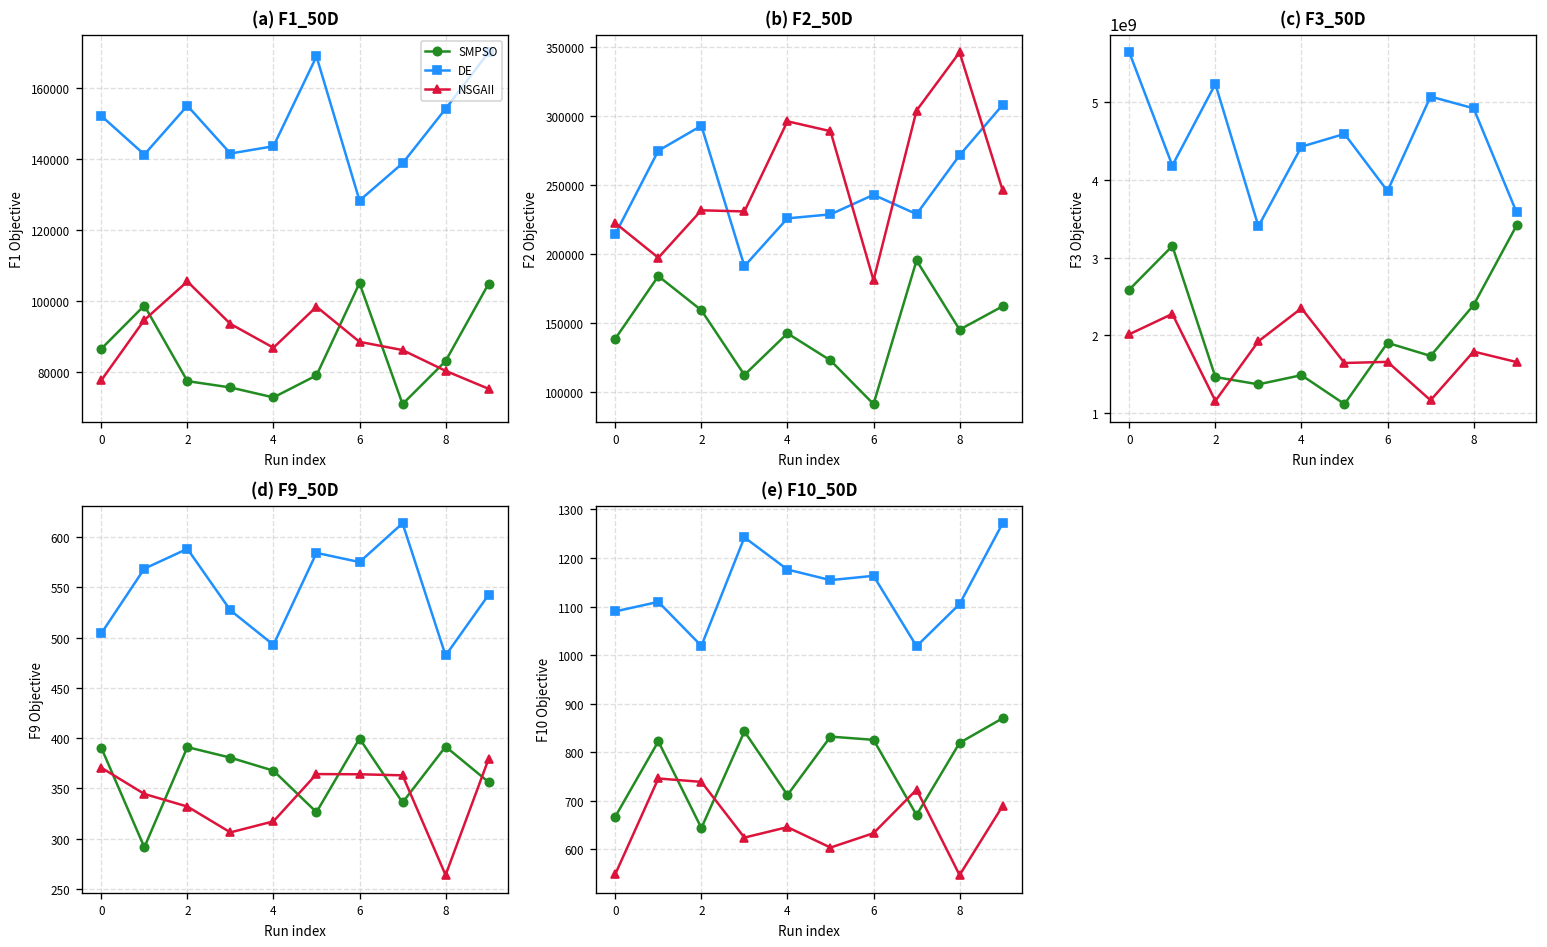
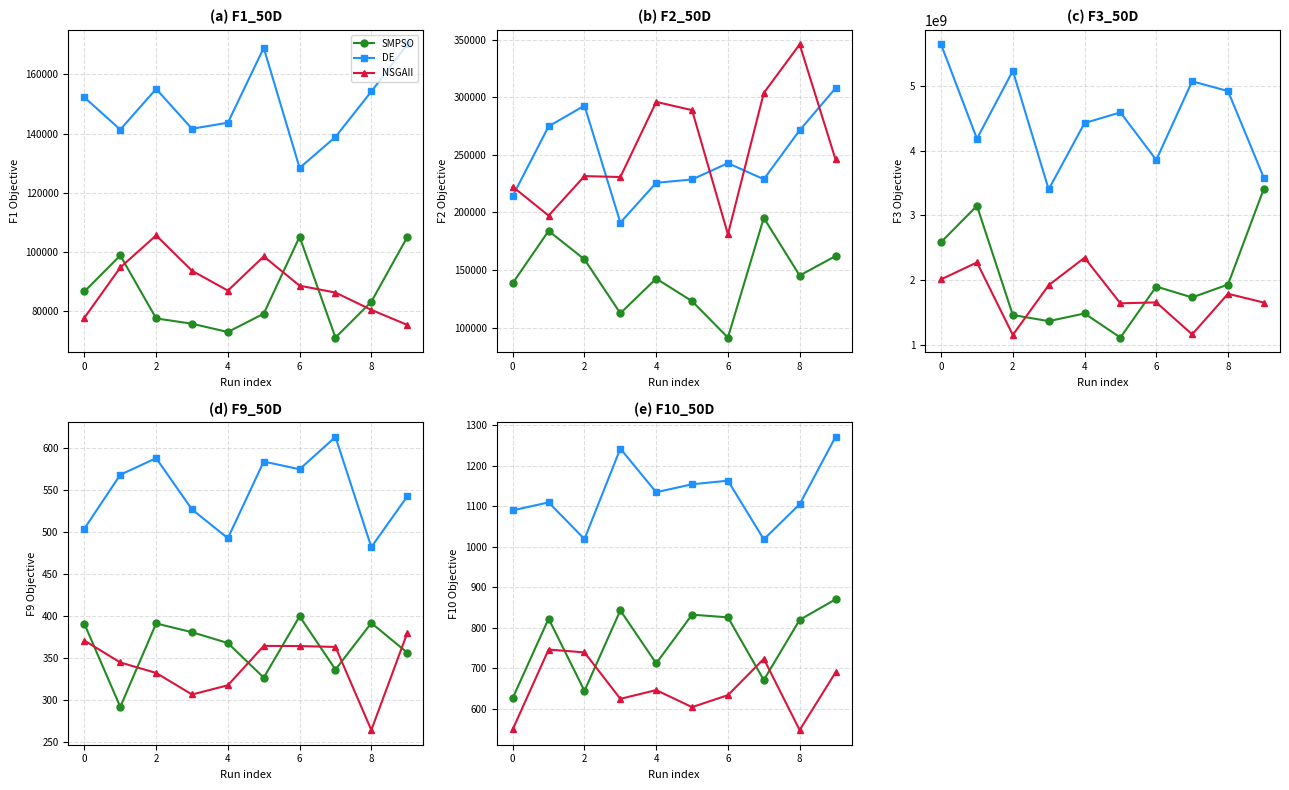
(c) F3_50D, SMPSO, 8: 2400000000 -> 1900000000
(e) F10_50D, SMPSO, 0: 670 -> 630
(e) F10_50D, DE, 4: 1180 -> 1130
